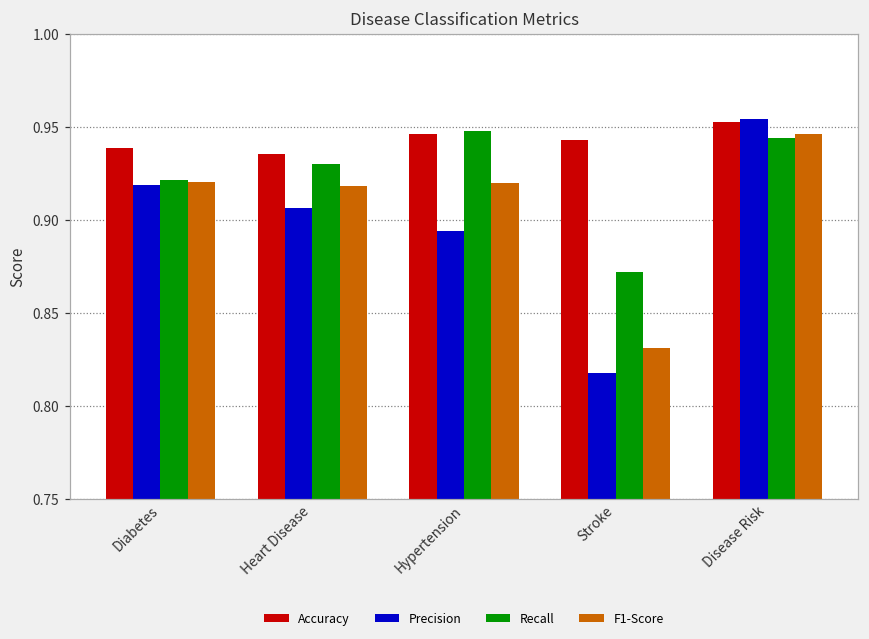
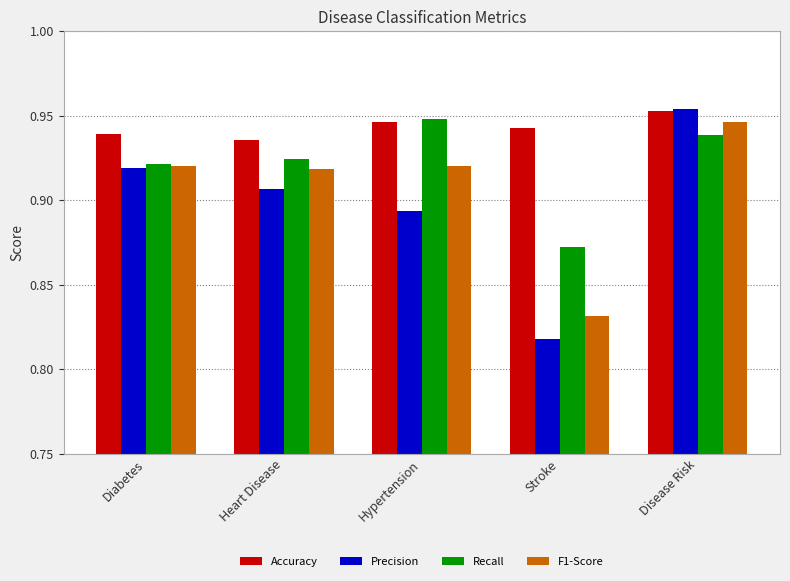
Recall, Heart Disease: 0.930 -> 0.925
Recall, Disease Risk: 0.944 -> 0.939
